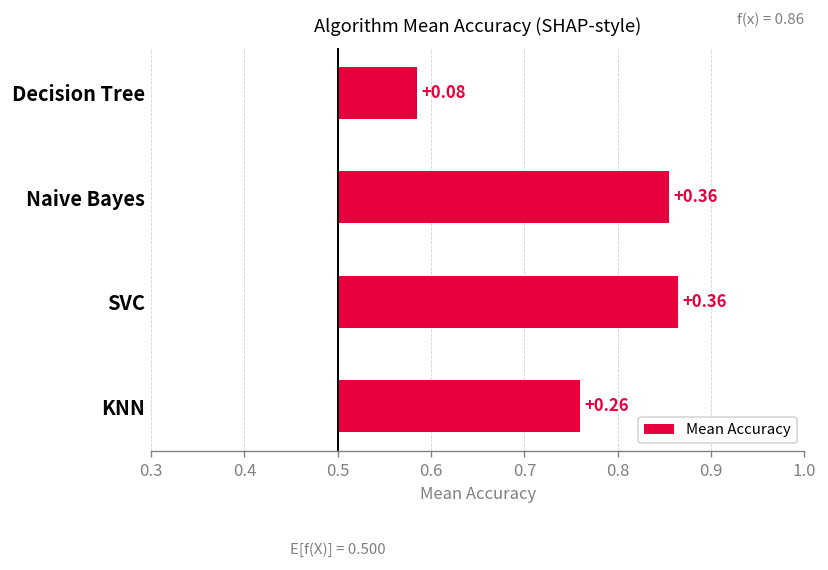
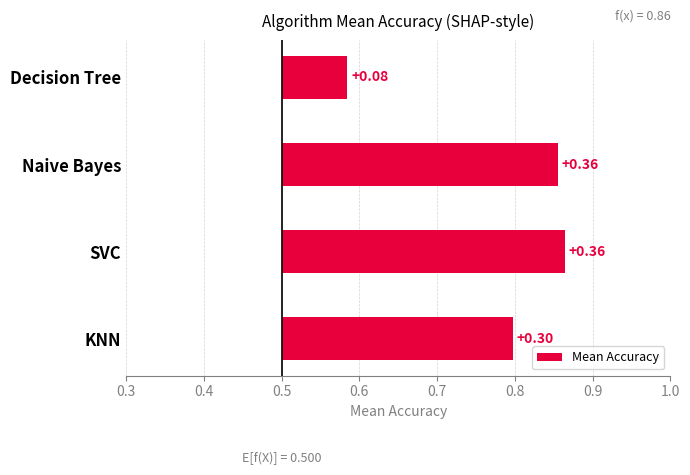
KNN: +0.26 -> +0.30
